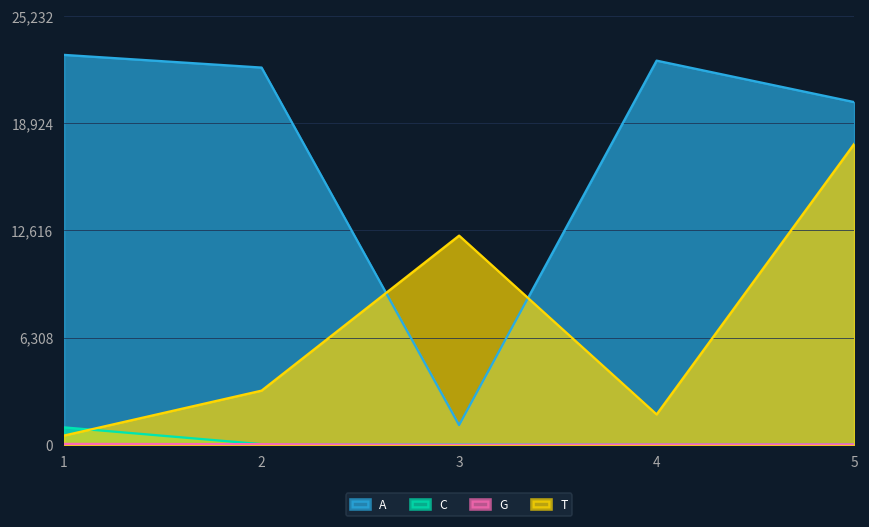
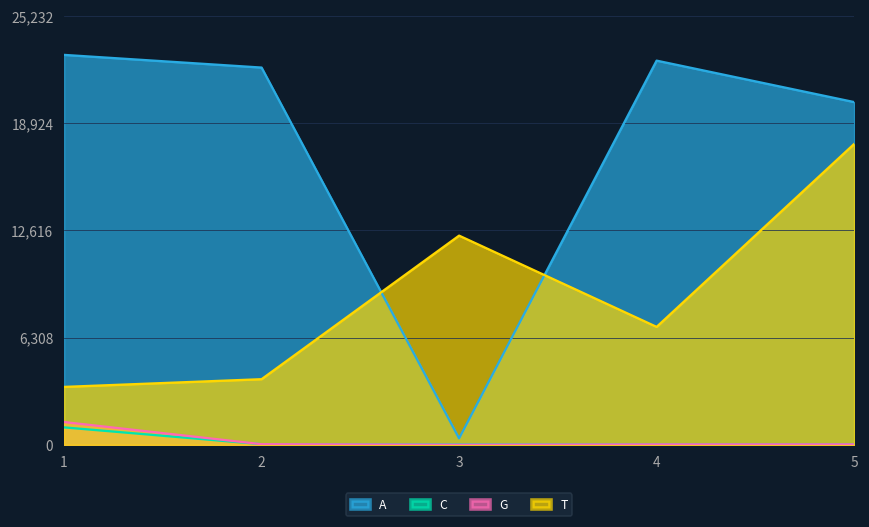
G, 1: 100 -> 1,300
T, 1: 500 -> 3,400
T, 2: 3,200 -> 3,900
A, 3: 1,200 -> 400
T, 4: 1,800 -> 6,900
